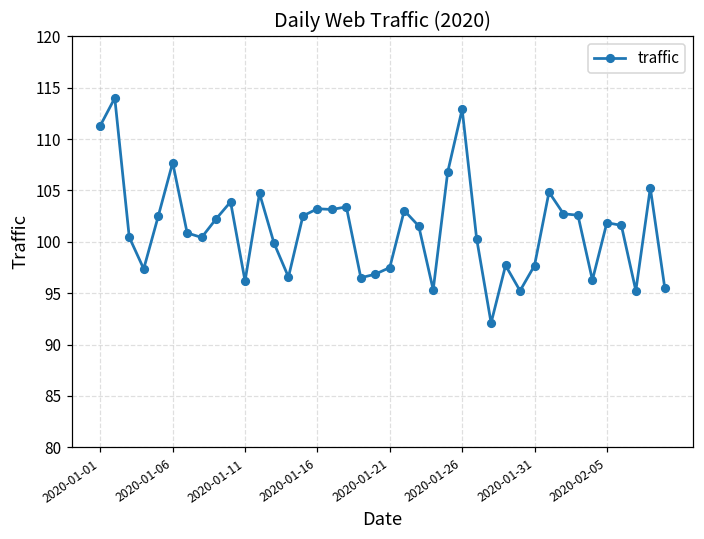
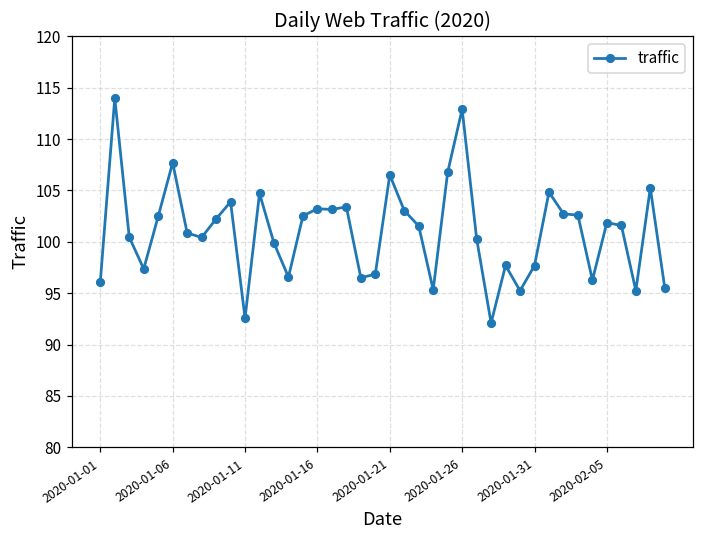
2020-01-01: 111 -> 96
2020-01-11: 96 -> 93
2020-01-21: 98 -> 107
